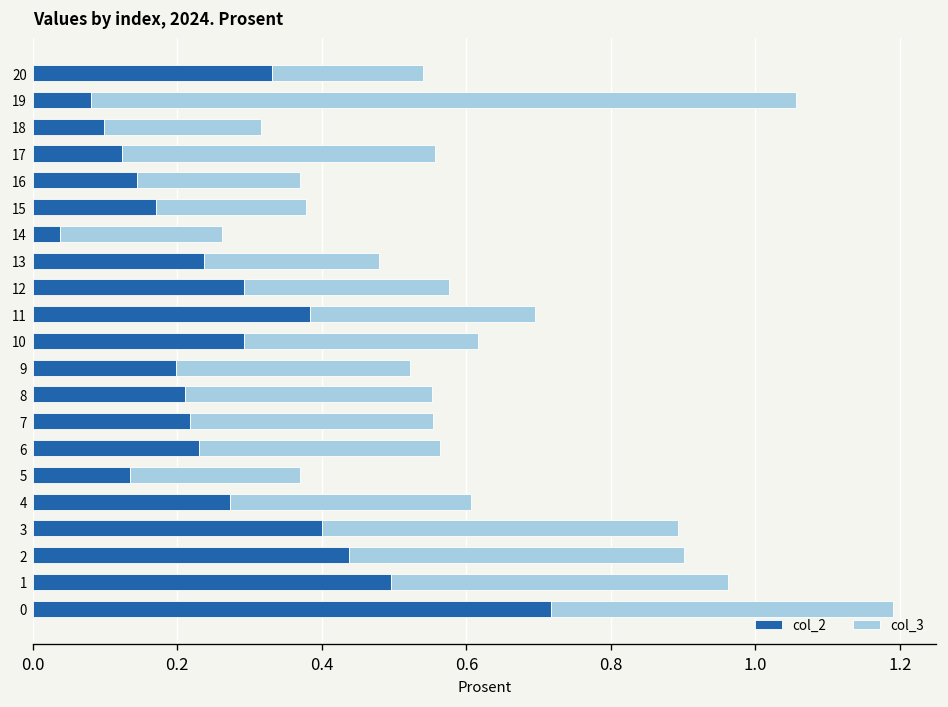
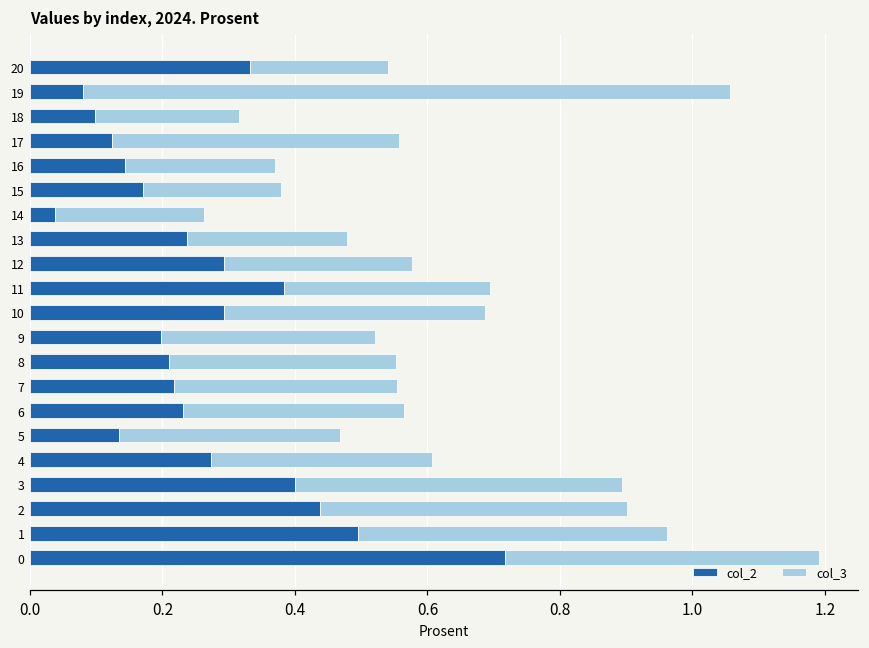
col_3, 10: 0.32 -> 0.39
col_3, 5: 0.24 -> 0.33
